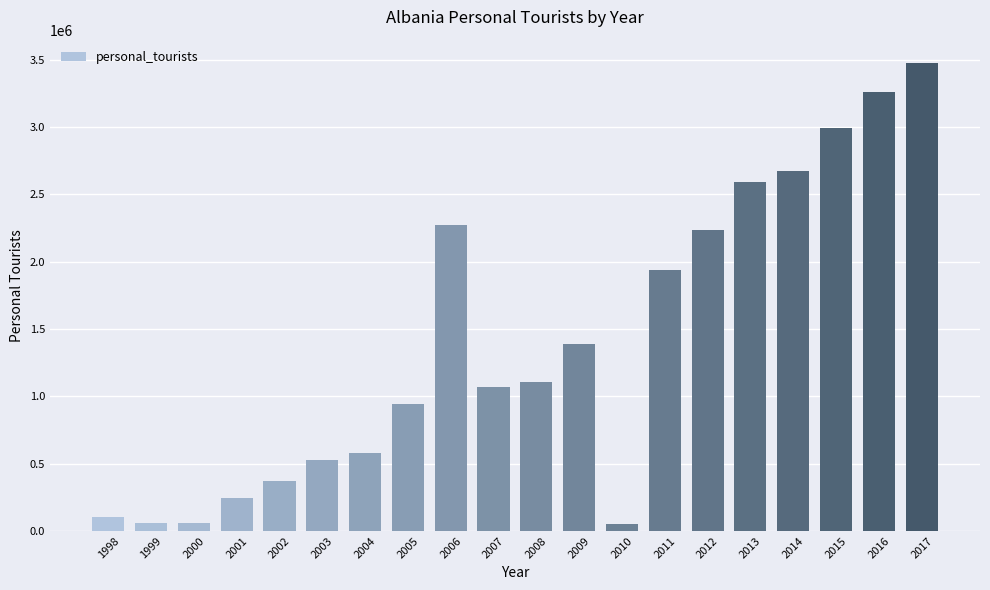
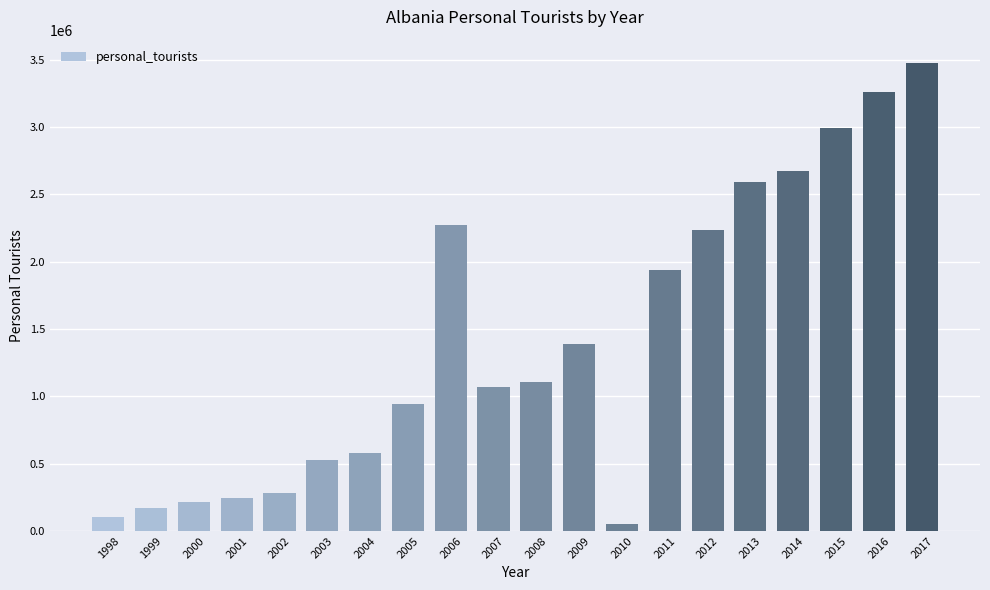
1999: 60000 -> 170000
2000: 60000 -> 220000
2002: 370000 -> 280000
